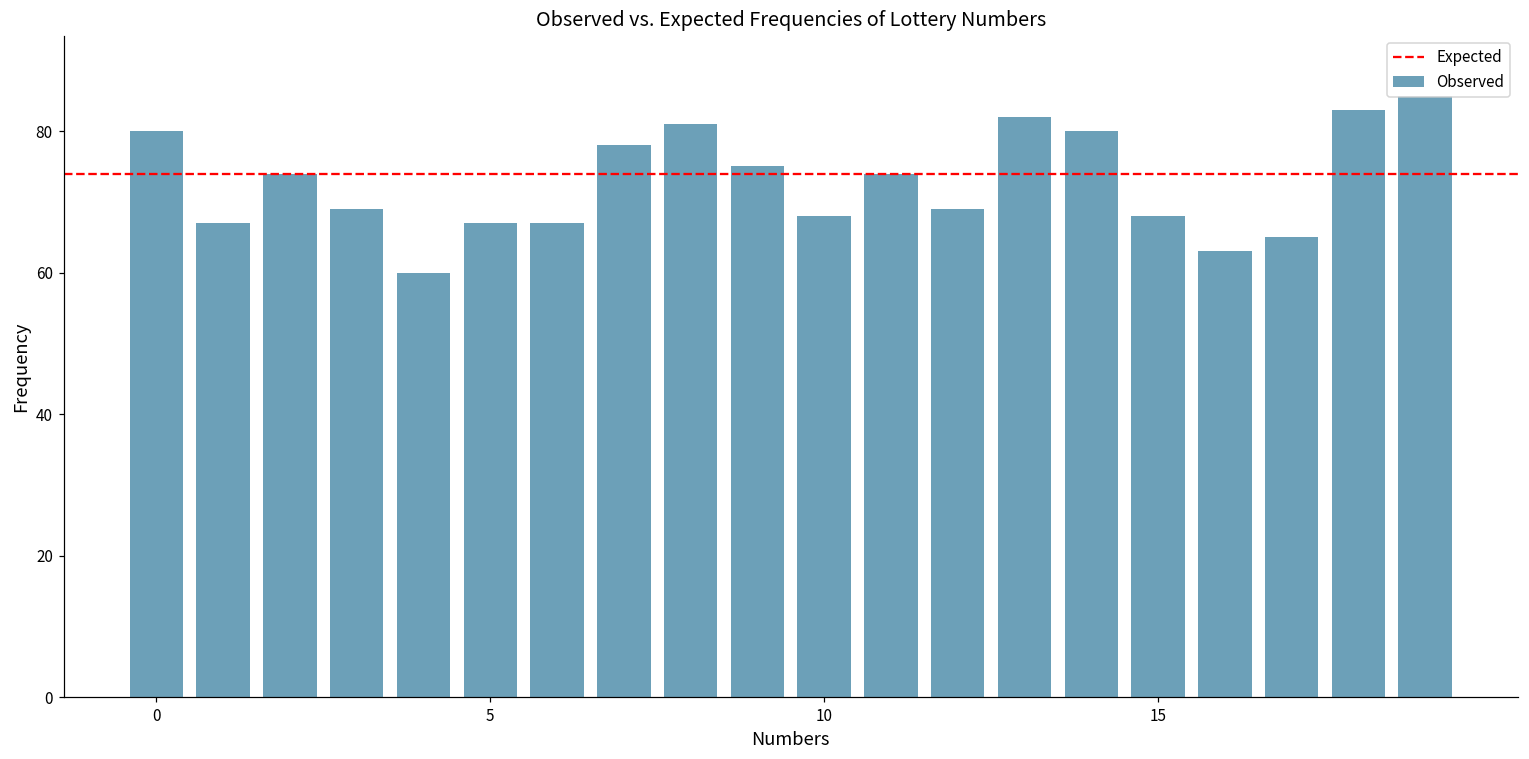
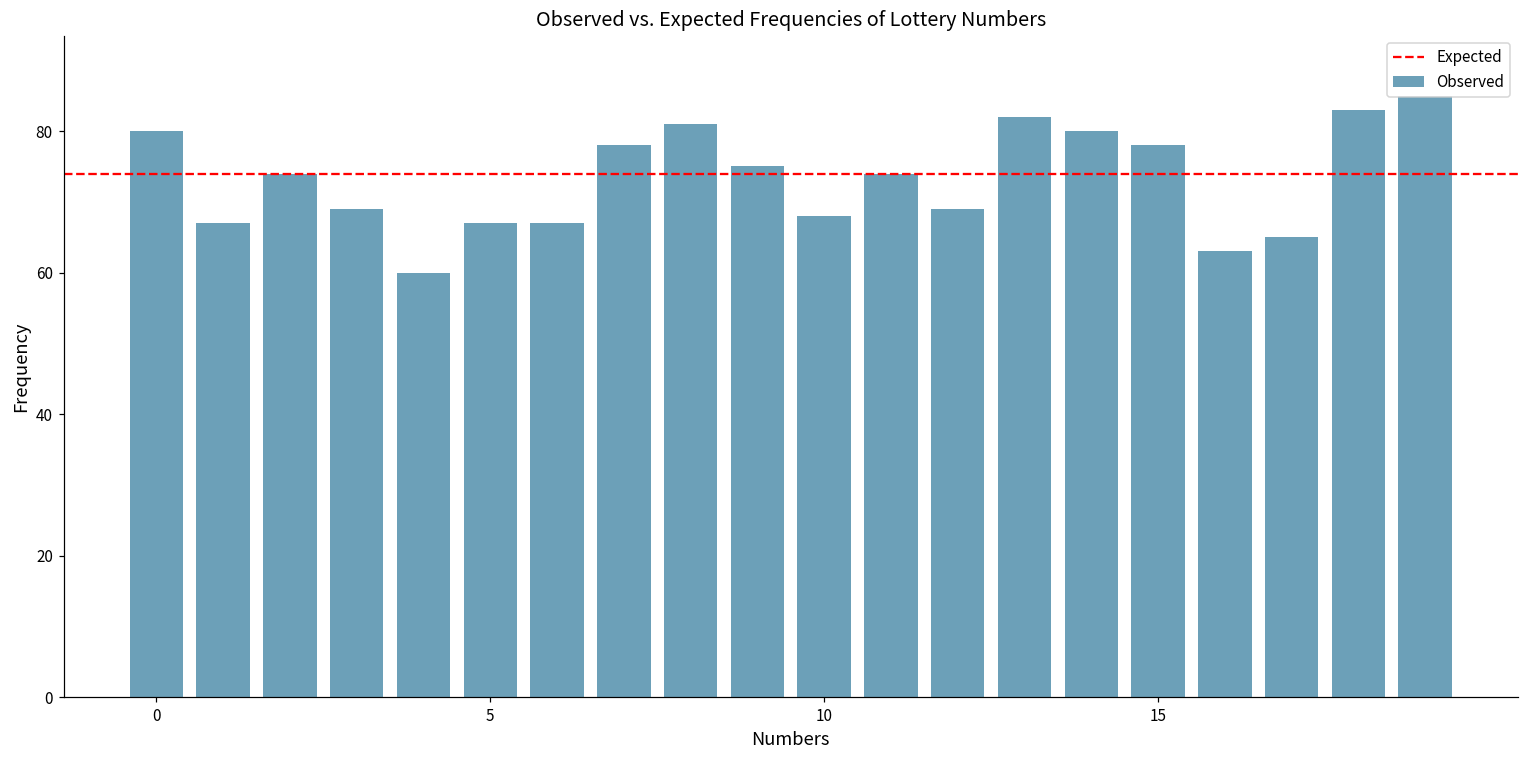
15: 68 -> 78
